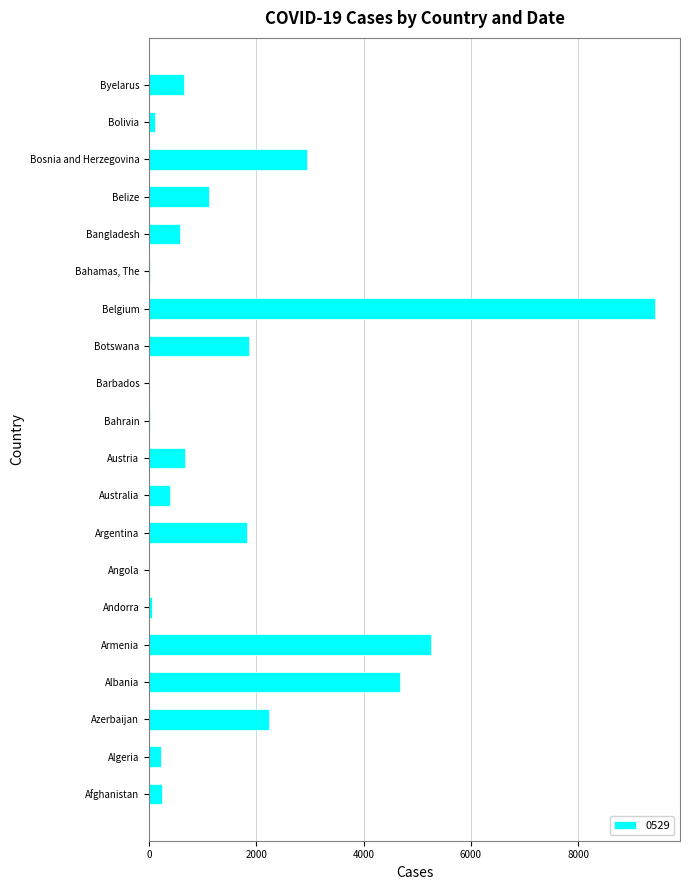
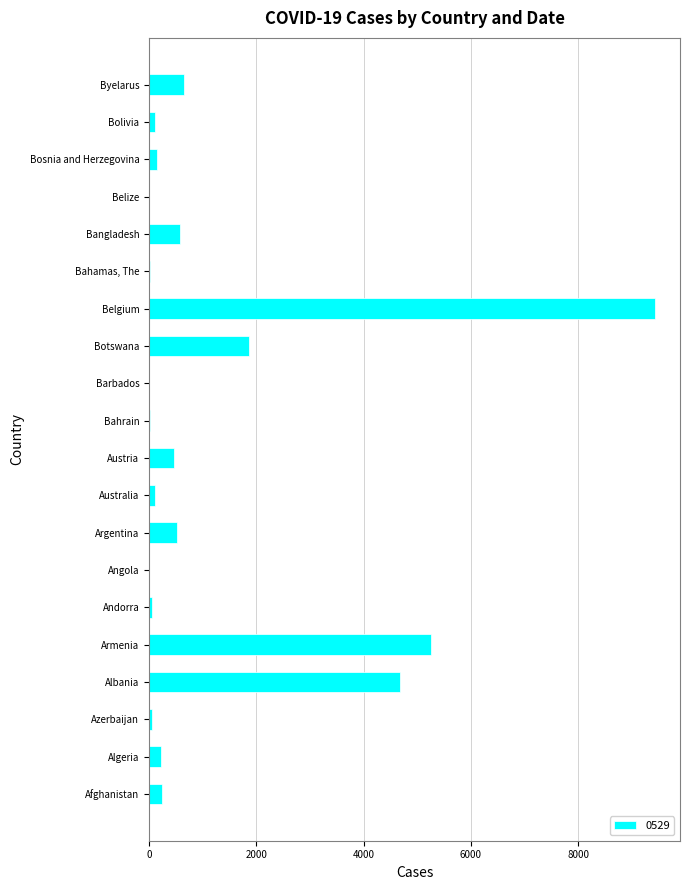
Bosnia and Herzegovina: 2900 -> 200
Belize: 1100 -> 0
Austria: 700 -> 500
Australia: 400 -> 100
Argentina: 1800 -> 500
Azerbaijan: 2200 -> 100
